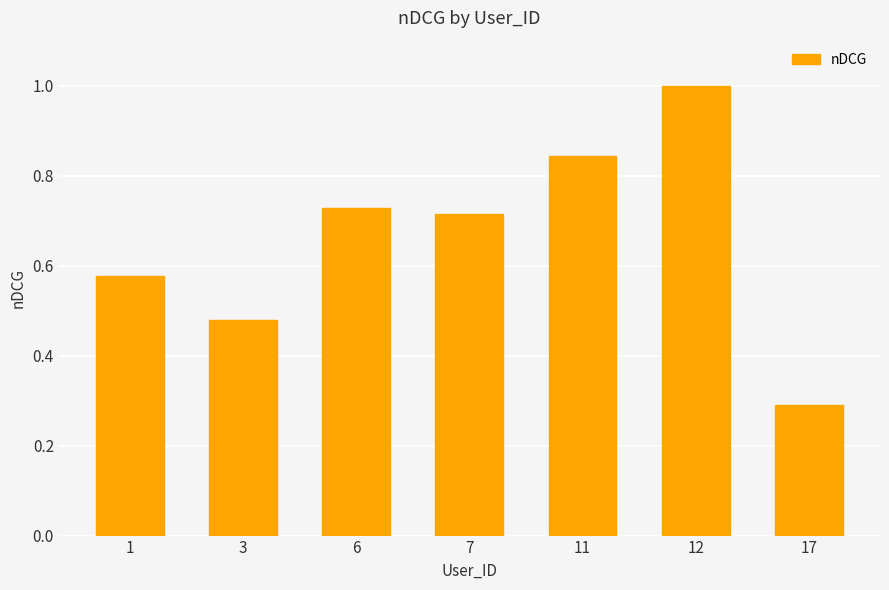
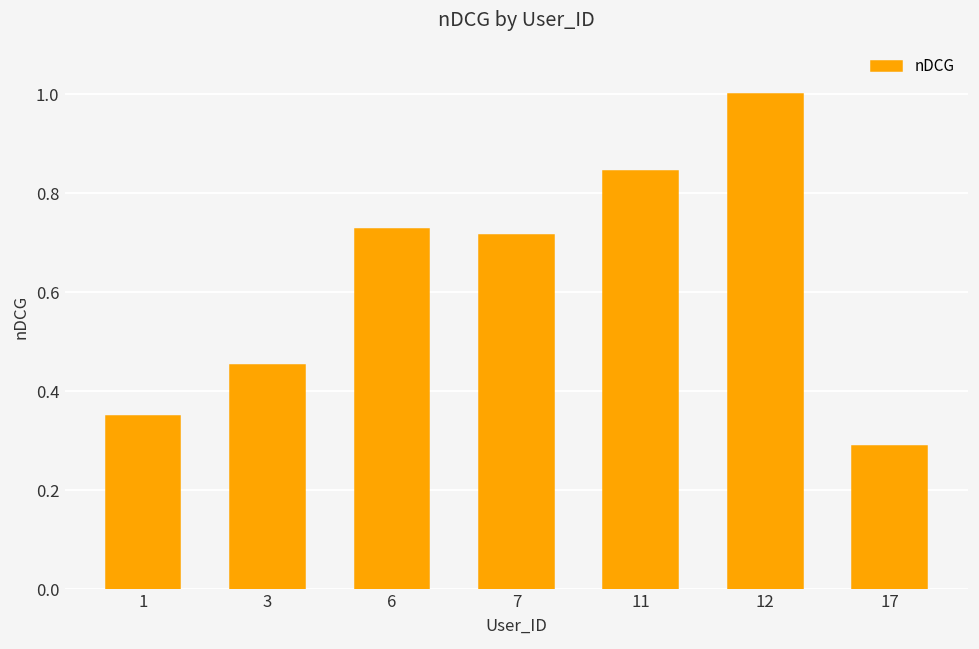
1: 0.58 -> 0.35
3: 0.48 -> 0.45
